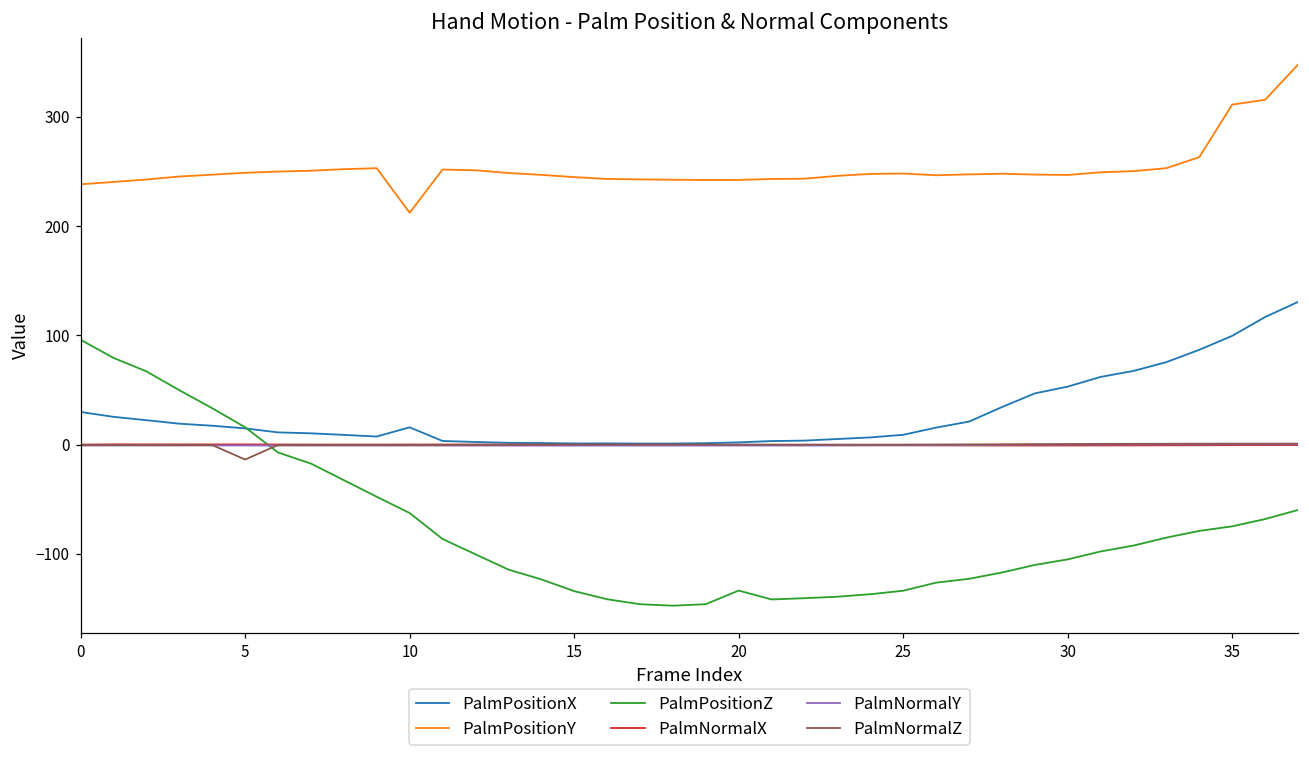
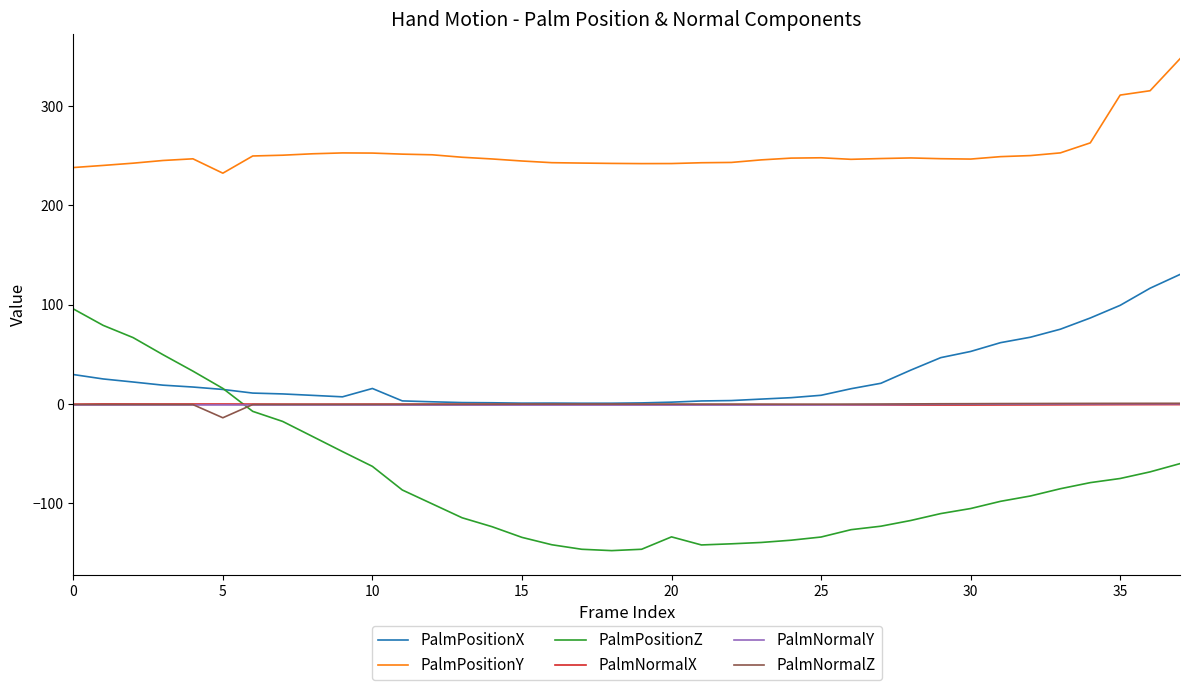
PalmPositionY, 5: 250 -> 230
PalmPositionY, 10: 210 -> 250
